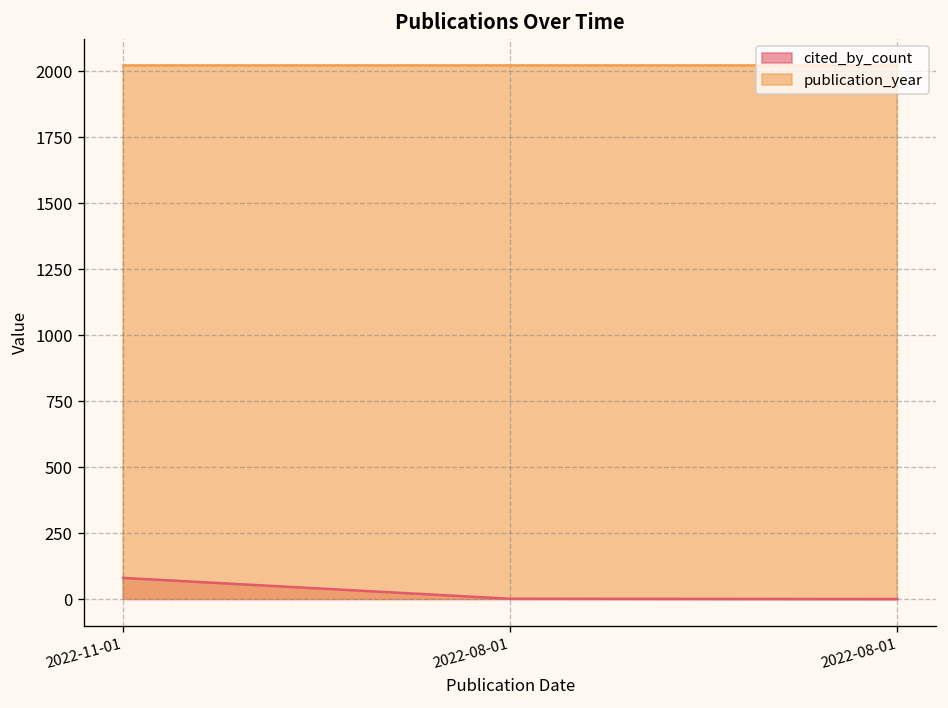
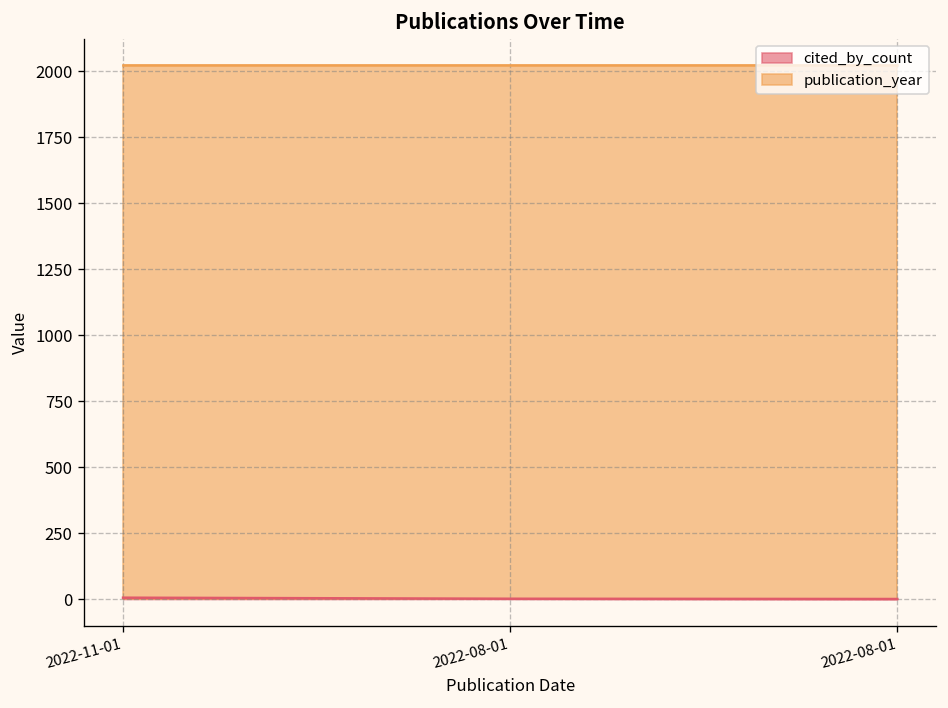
cited_by_count, 2022-11-01: 80 -> 10
